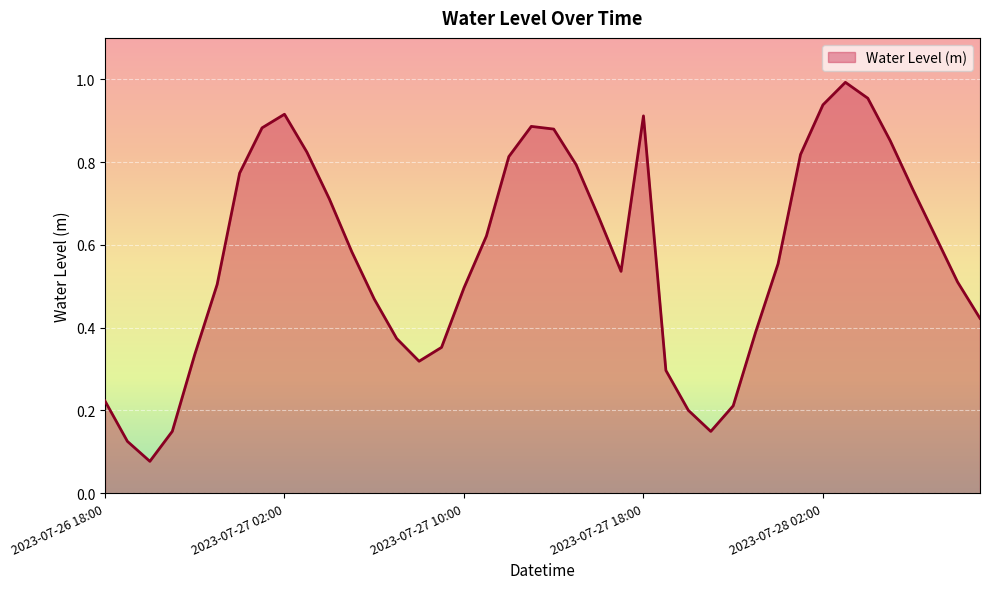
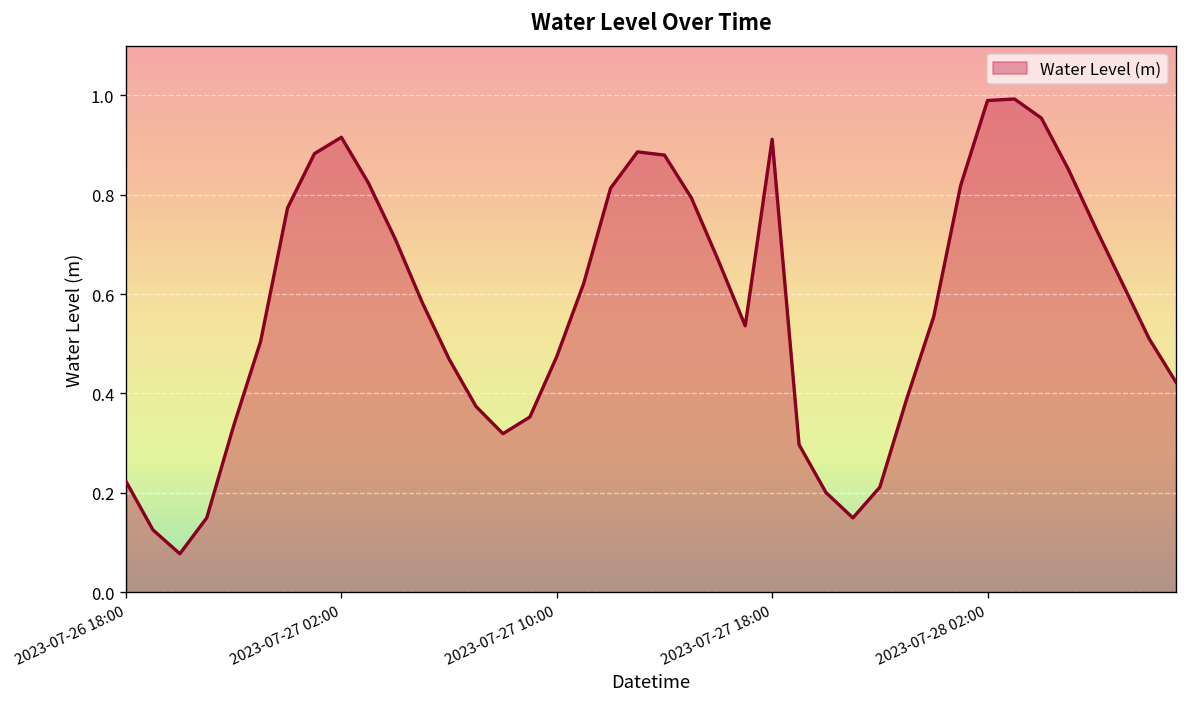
2023-07-27 10:00: 0.50 -> 0.47
2023-07-28 02:00: 0.94 -> 0.99
